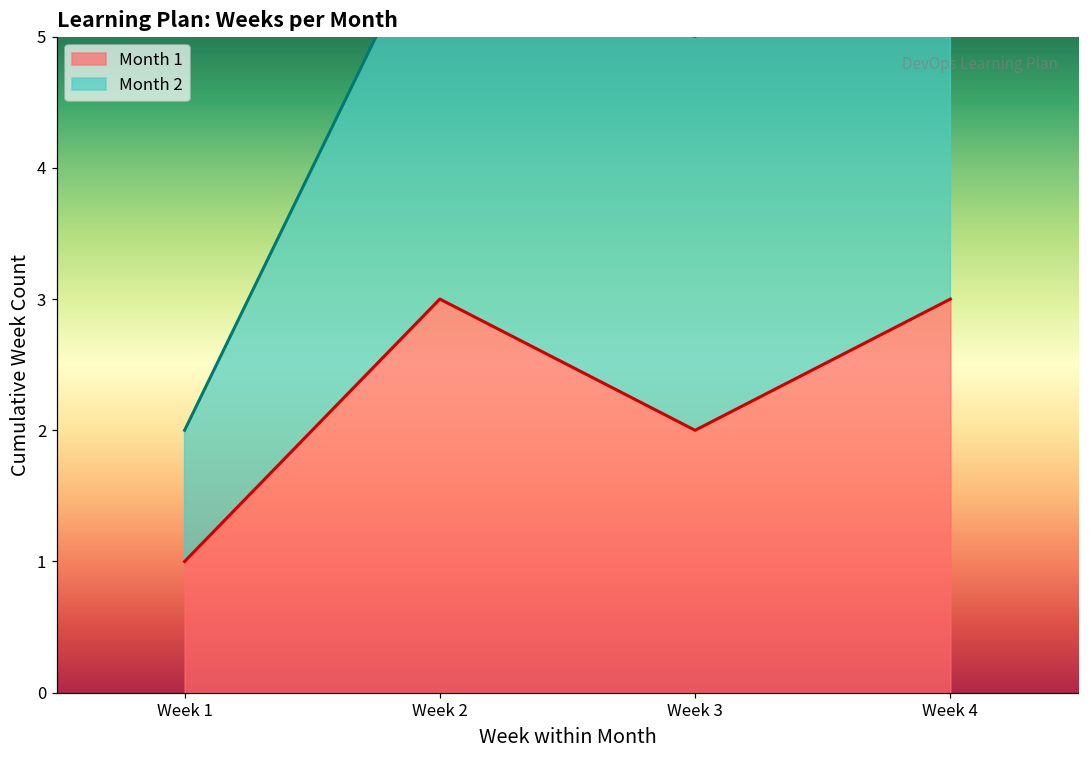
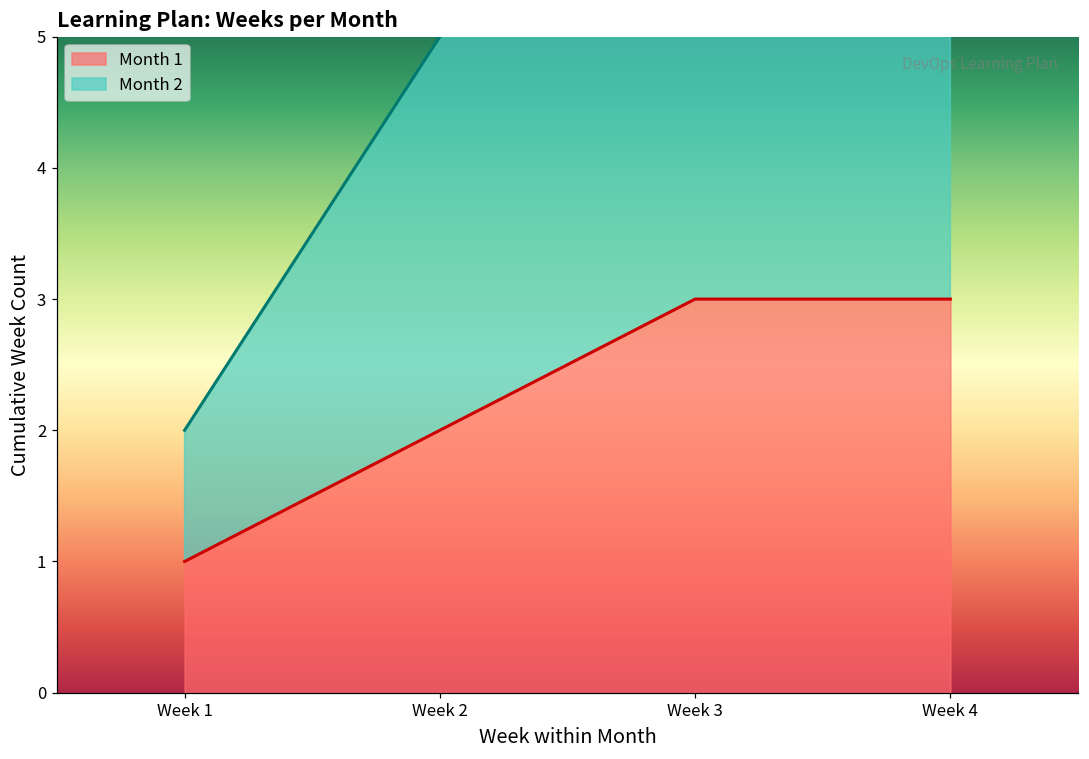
Month 1, Week 2: 3 -> 2
Month 1, Week 3: 2 -> 3
